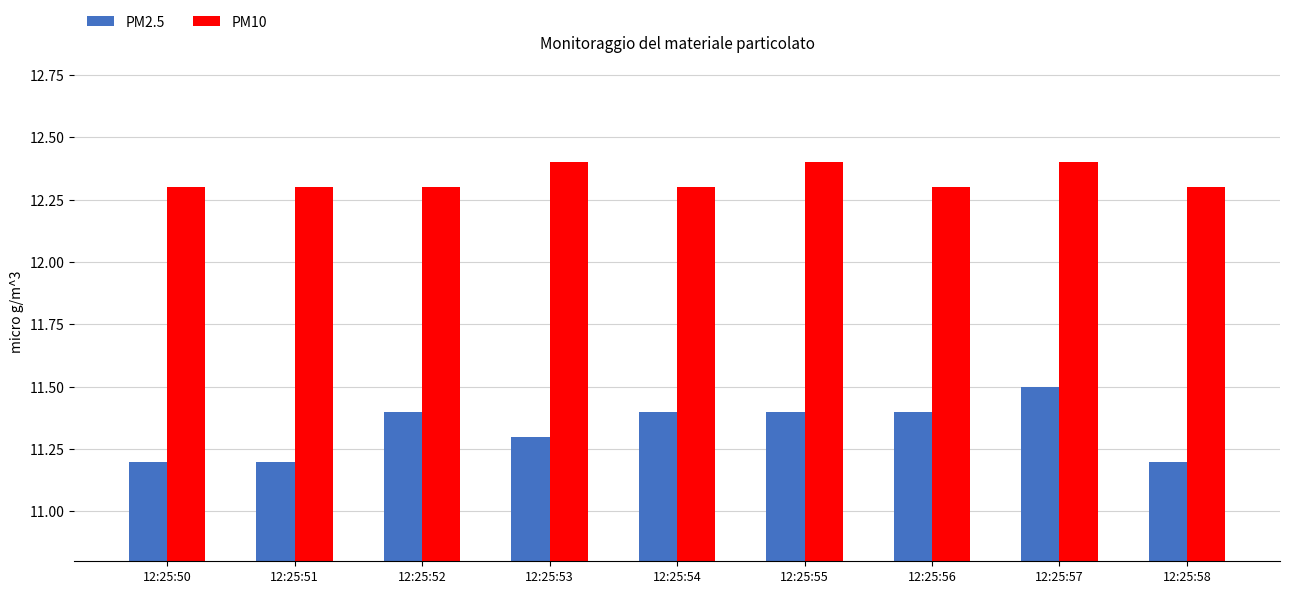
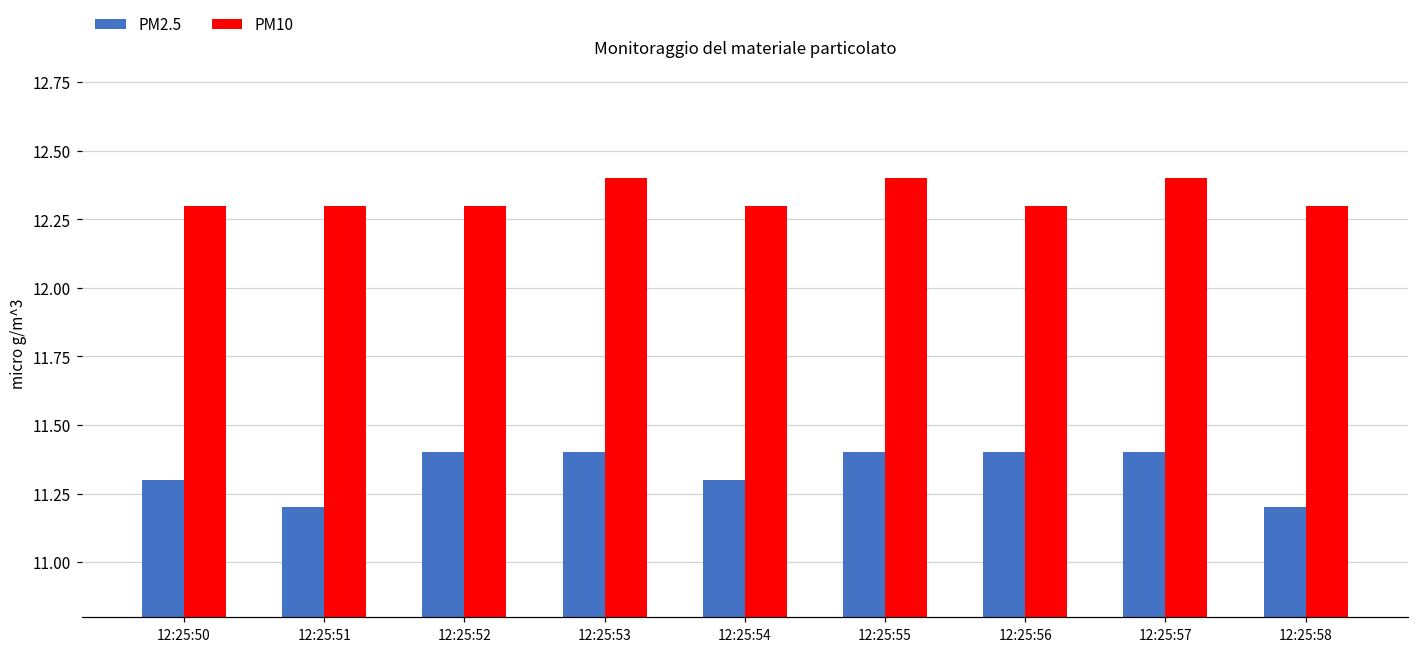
PM2.5, 12:25:50: 11.2 -> 11.3
PM2.5, 12:25:53: 11.3 -> 11.4
PM2.5, 12:25:54: 11.4 -> 11.3
PM2.5, 12:25:57: 11.5 -> 11.4
